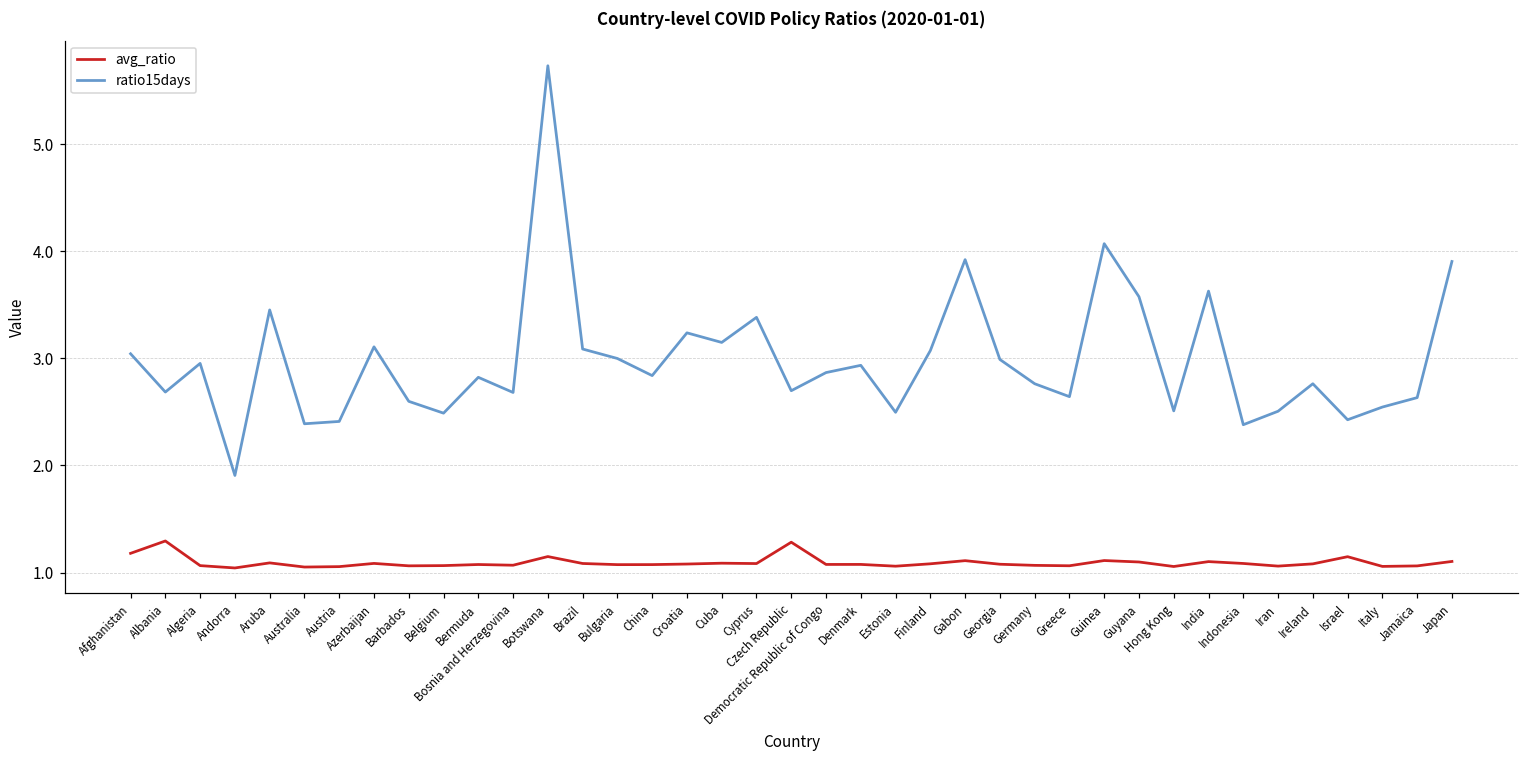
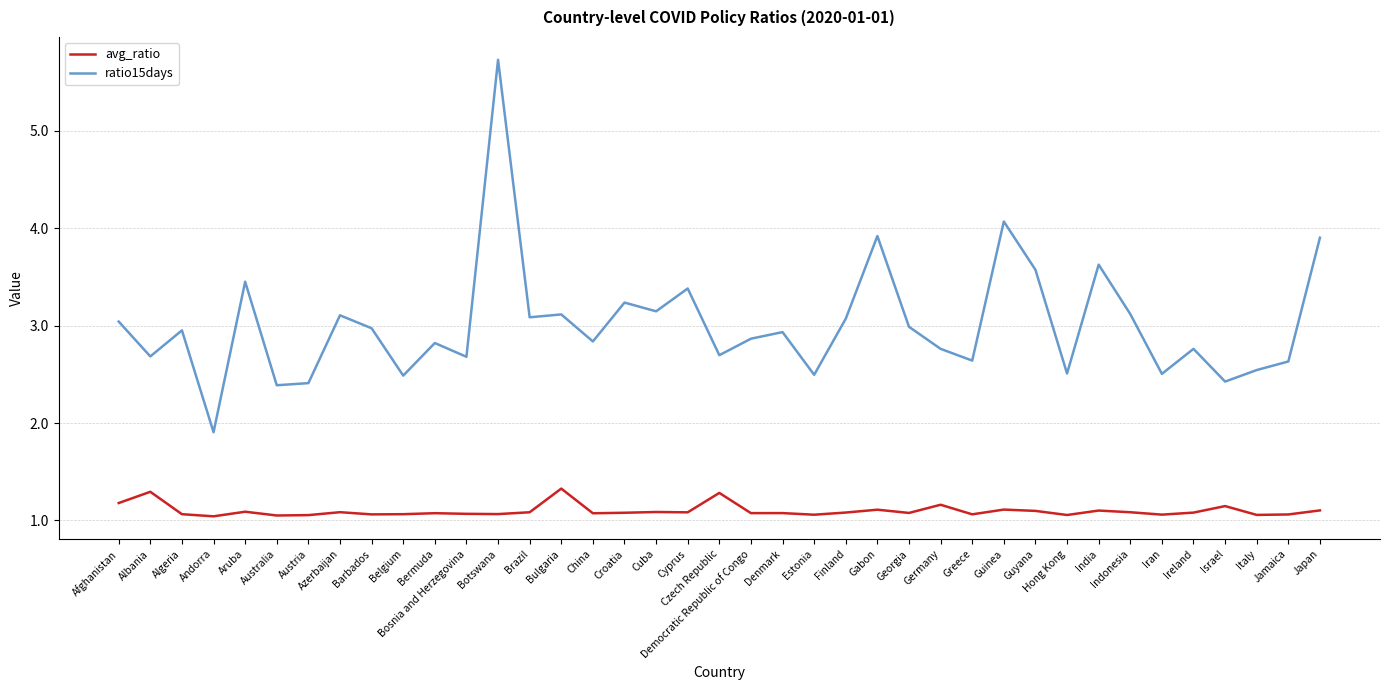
ratio15days, Barbados: 2.6 -> 3.0
avg_ratio, Botswana: 1.15 -> 1.07
avg_ratio, Bulgaria: 1.1 -> 1.3
ratio15days, Bulgaria: 3.0 -> 3.1
avg_ratio, Germany: 1.1 -> 1.2
ratio15days, Indonesia: 2.4 -> 3.1
